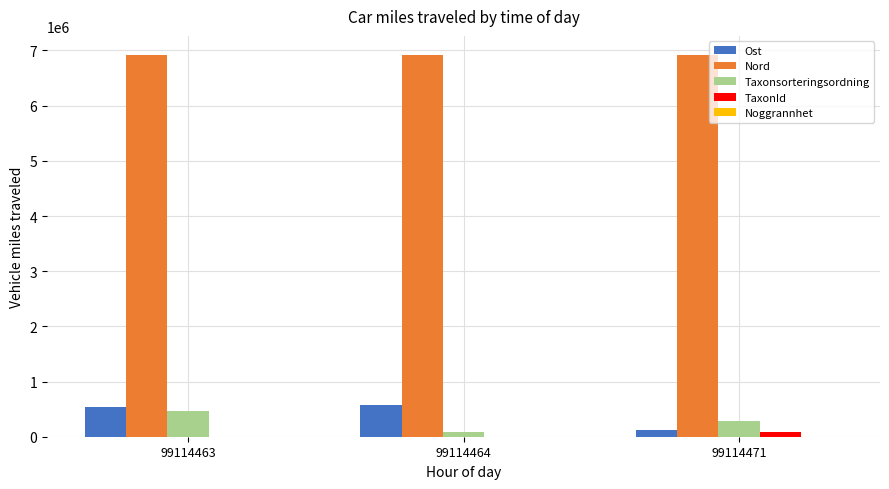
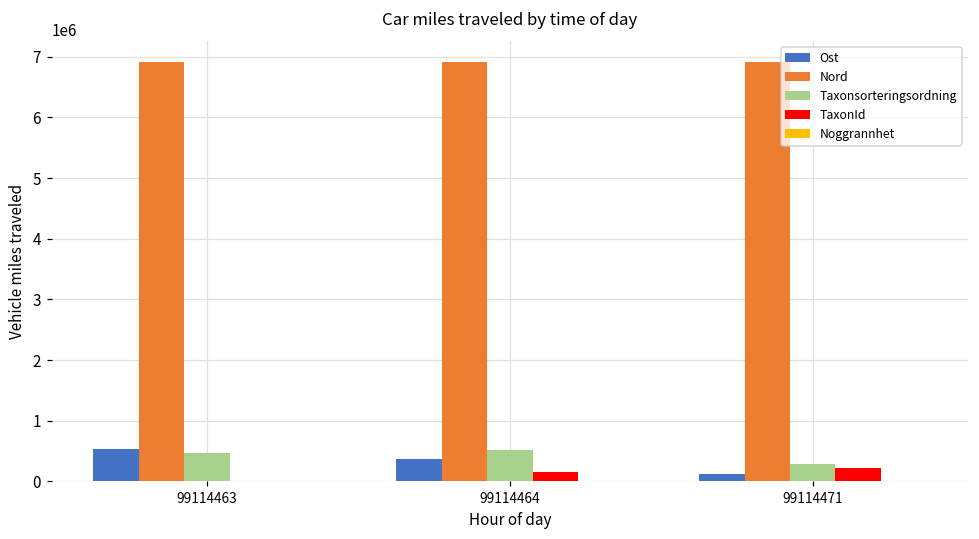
Ost, 99114464: 600000 -> 400000
Taxonsorteringsordning, 99114464: 100000 -> 500000
TaxonId, 99114464: 0 -> 200000
TaxonId, 99114471: 100000 -> 200000
